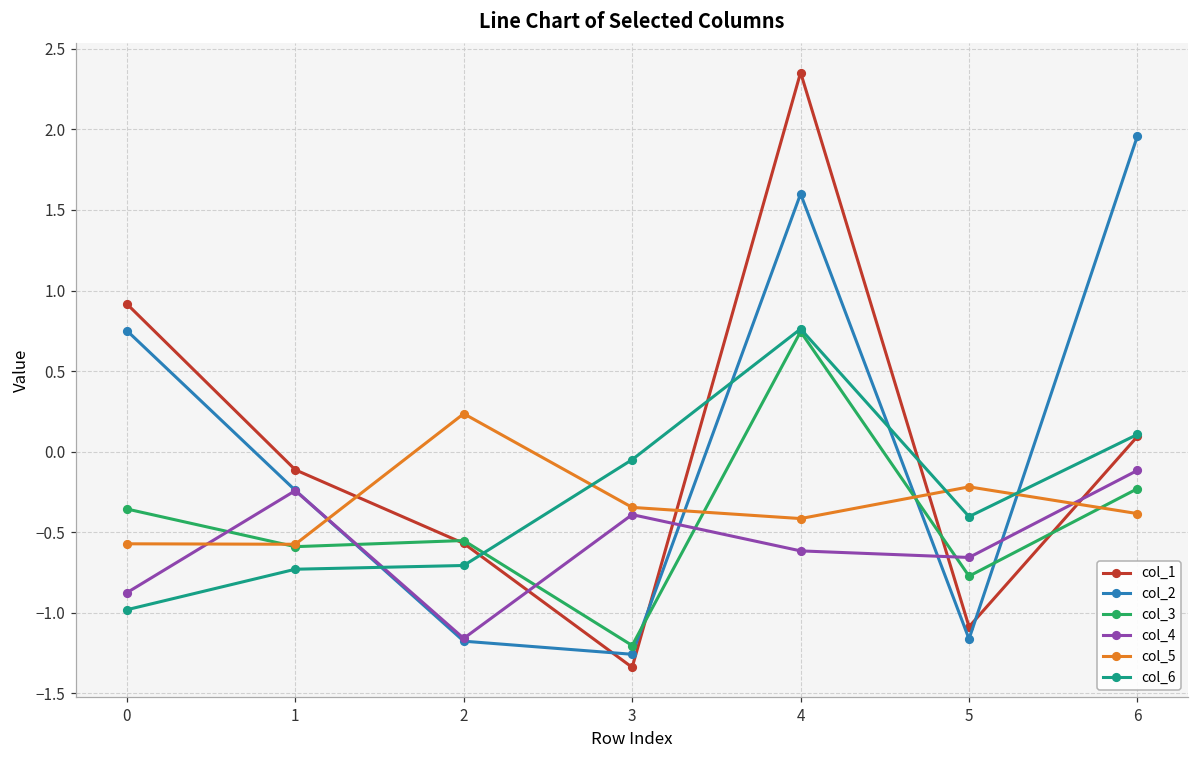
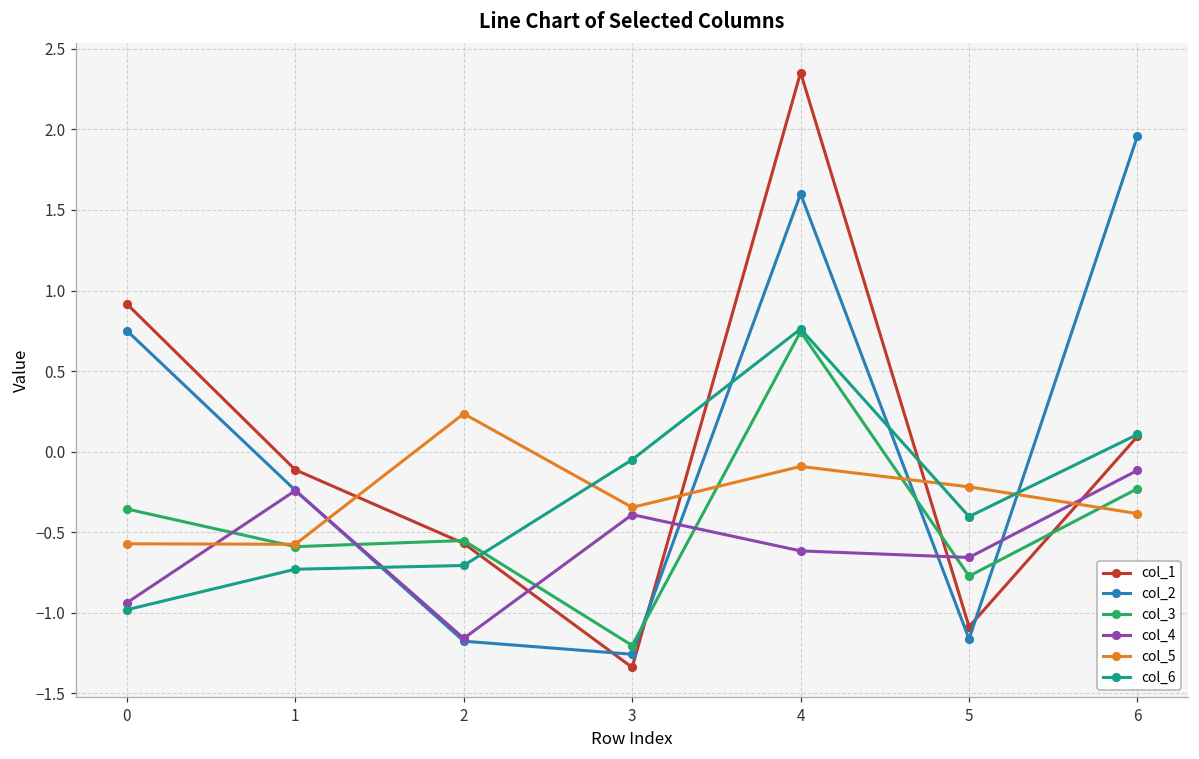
col_4, 0: -0.87 -> -0.94
col_5, 4: -0.41 -> -0.09
